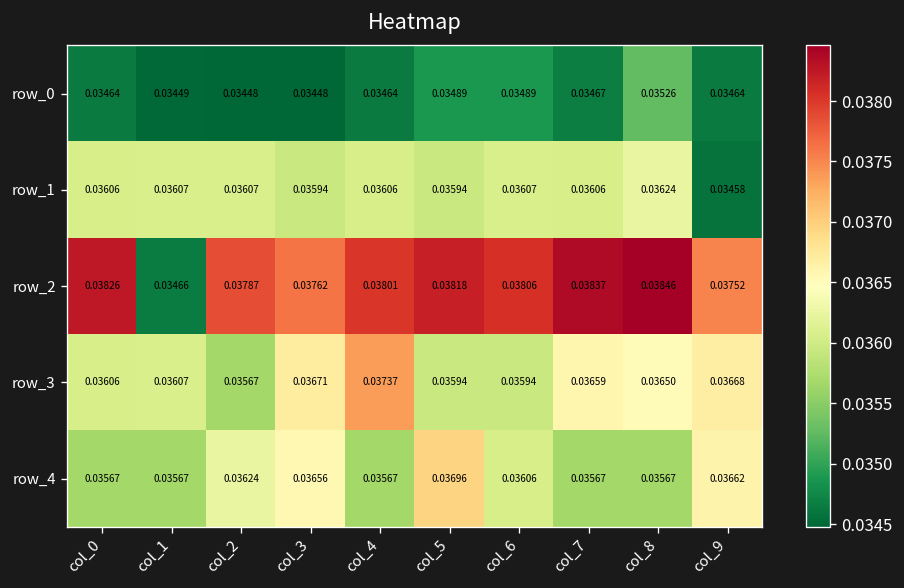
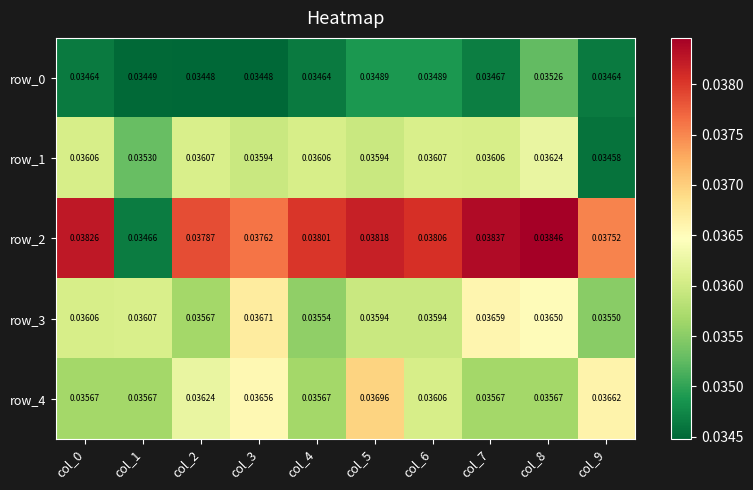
row_1, col_1: 0.03607 -> 0.03530
row_3, col_4: 0.03737 -> 0.03554
row_3, col_9: 0.03668 -> 0.03550
